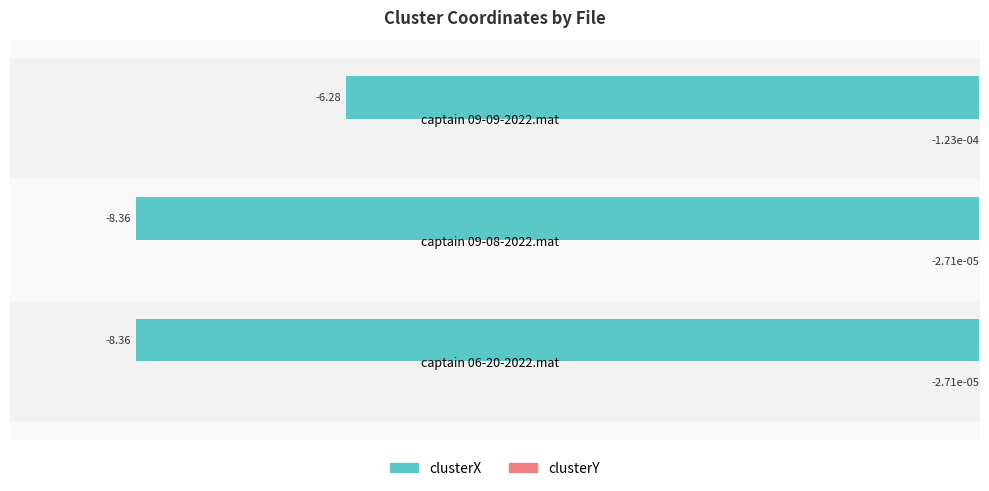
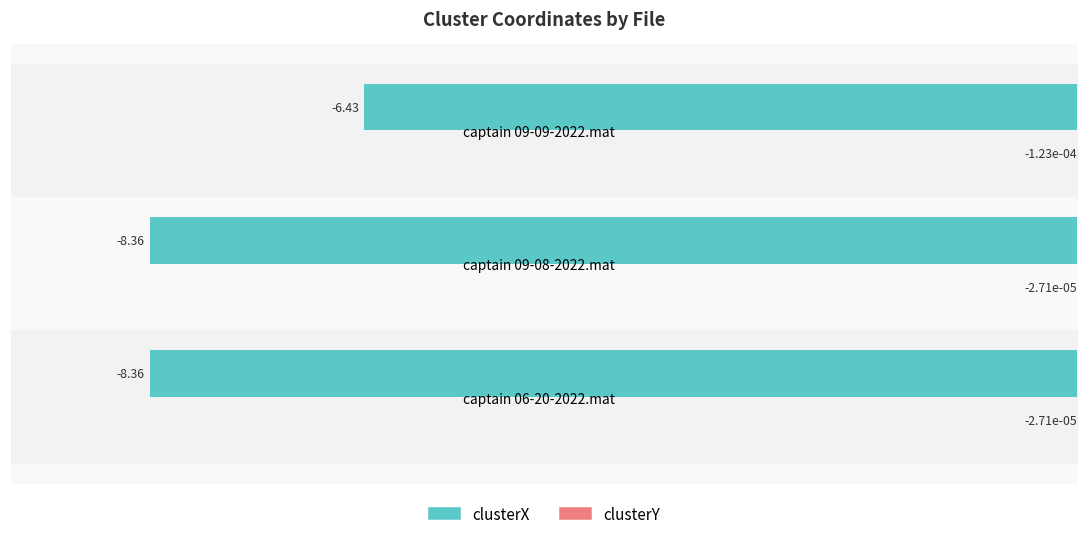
clusterX, captain 09-09-2022.mat: -6.28 -> -6.43
